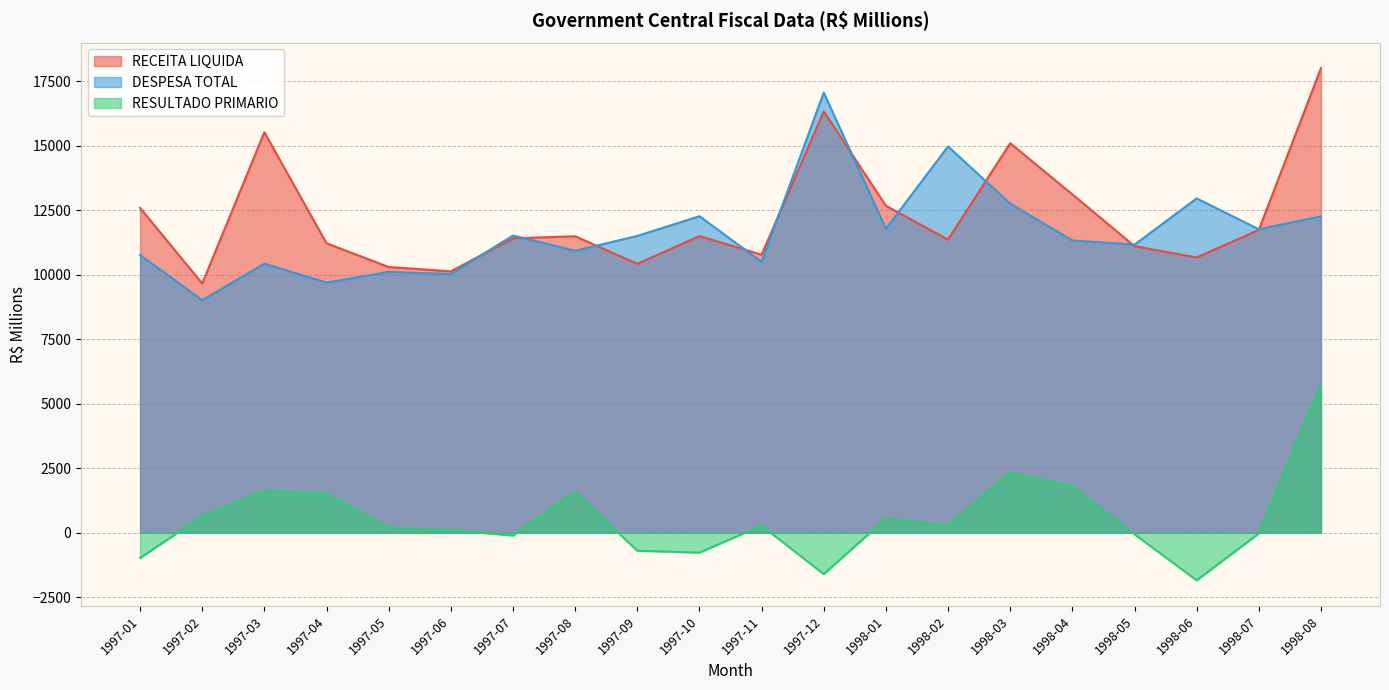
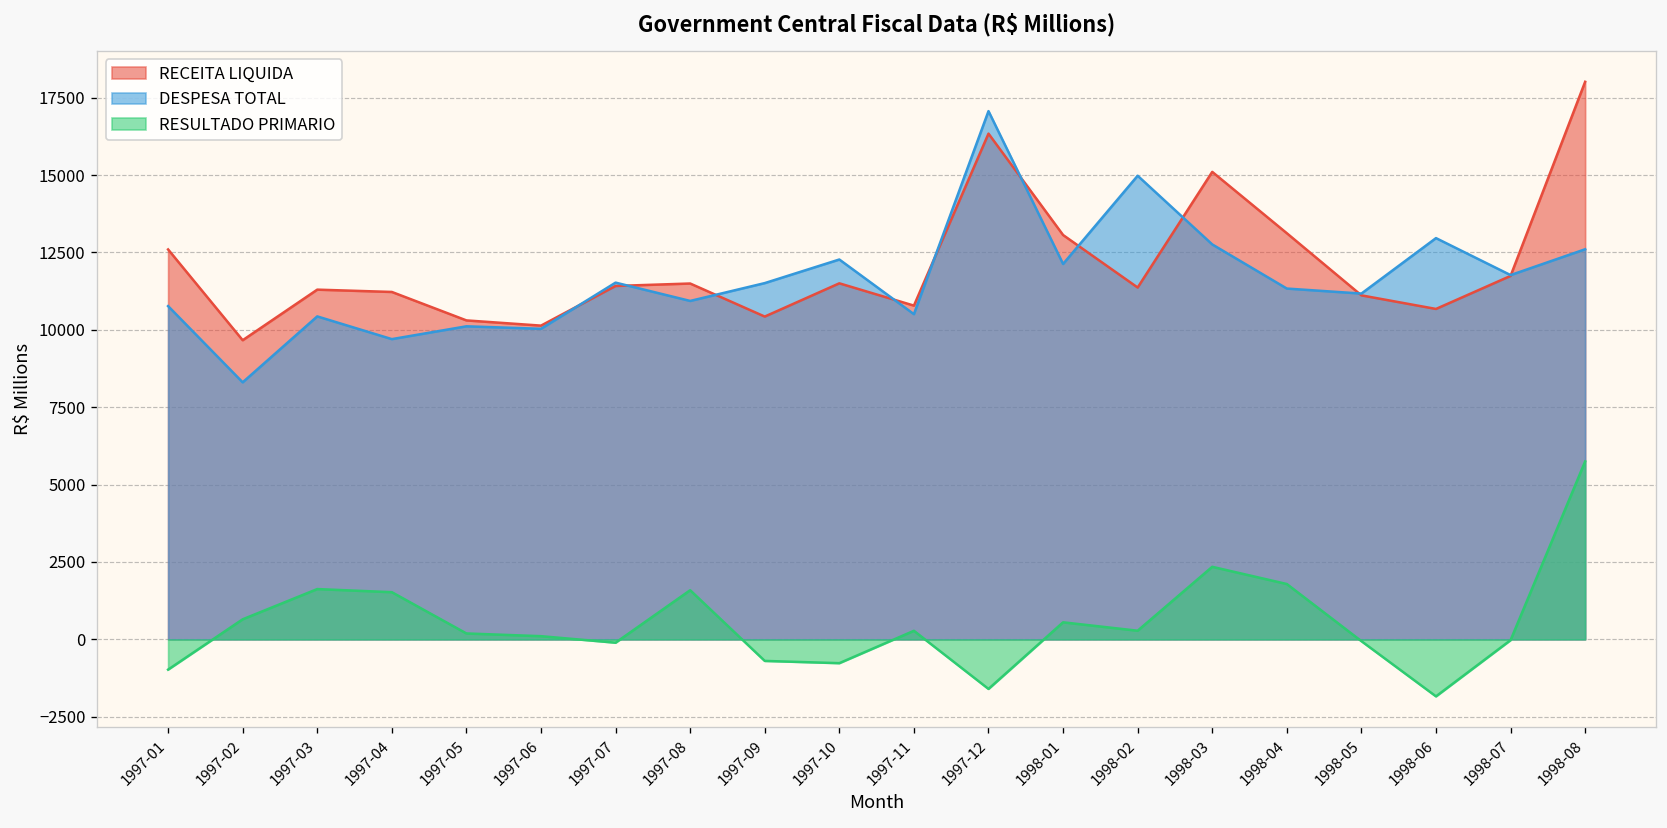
DESPESA TOTAL, 1997-02: 9000 -> 8300
RECEITA LIQUIDA, 1997-03: 15500 -> 11300
RECEITA LIQUIDA, 1998-01: 12700 -> 13100
DESPESA TOTAL, 1998-01: 11800 -> 12100
DESPESA TOTAL, 1998-08: 12300 -> 12600
